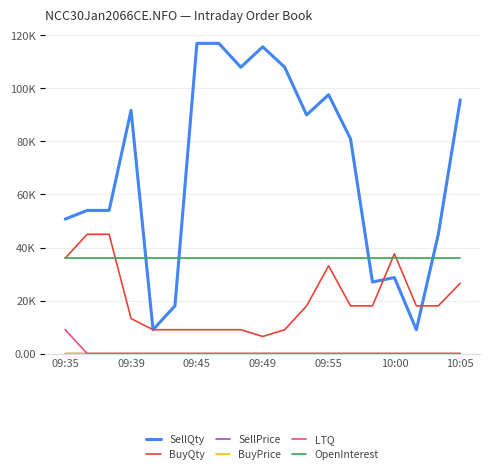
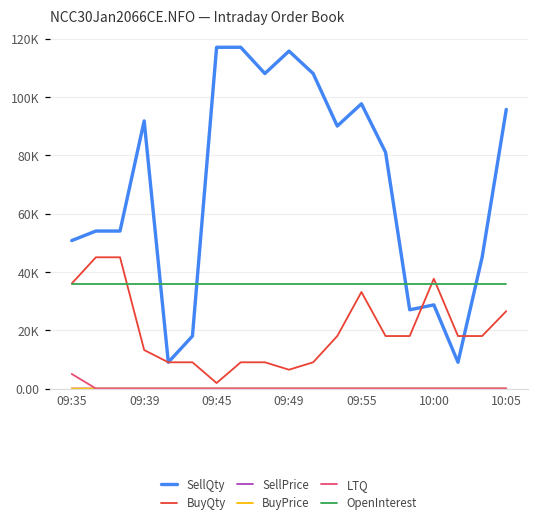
LTQ, 09:35: 9000 -> 5000
BuyQty, 09:45: 9000 -> 2000
